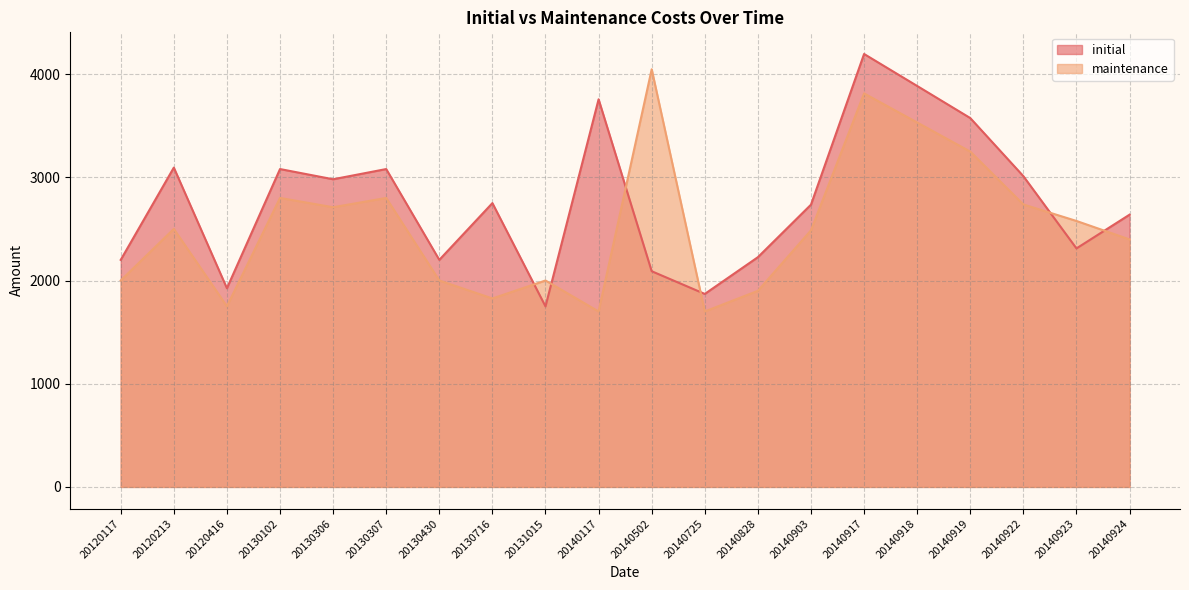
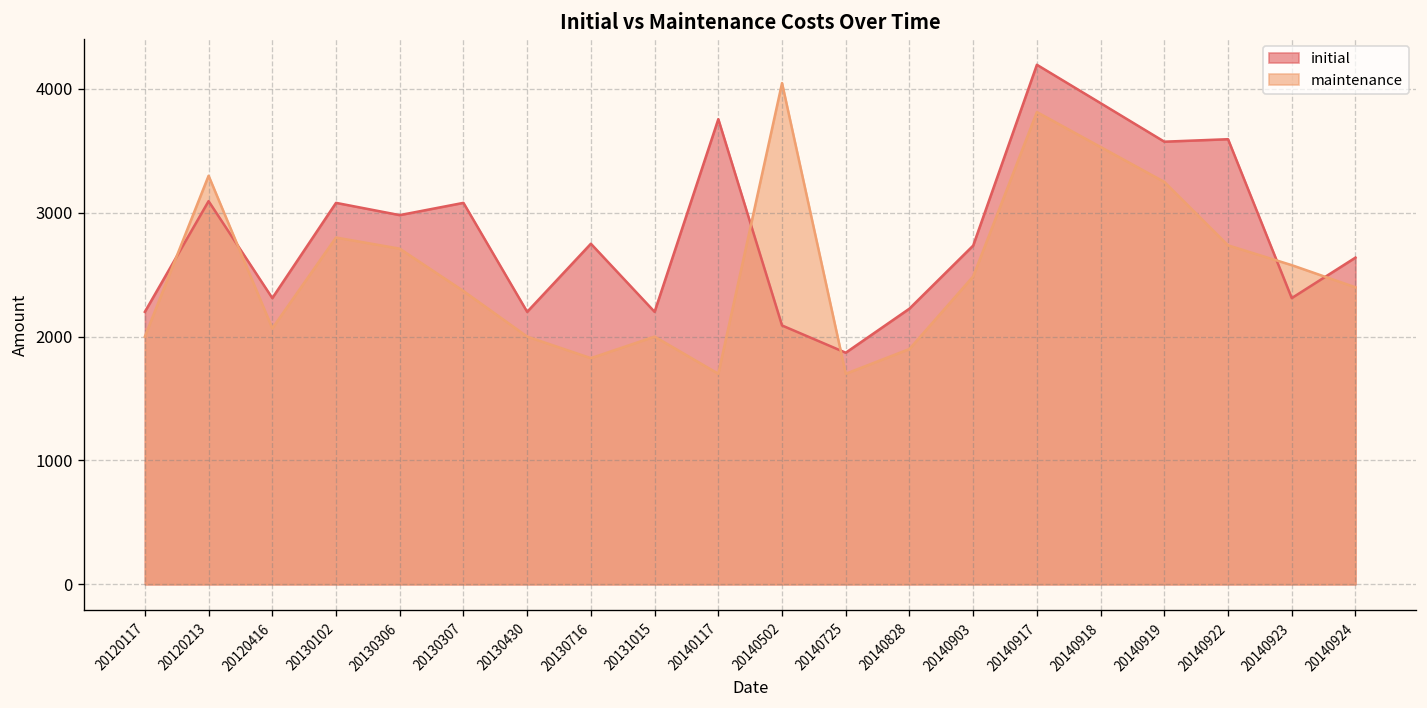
maintenance, 20120213: 2500 -> 3300
initial, 20120416: 1930 -> 2310
maintenance, 20120416: 1750 -> 2070
maintenance, 20130307: 2800 -> 2370
initial, 20131015: 1750 -> 2200
initial, 20140922: 3010 -> 3590
